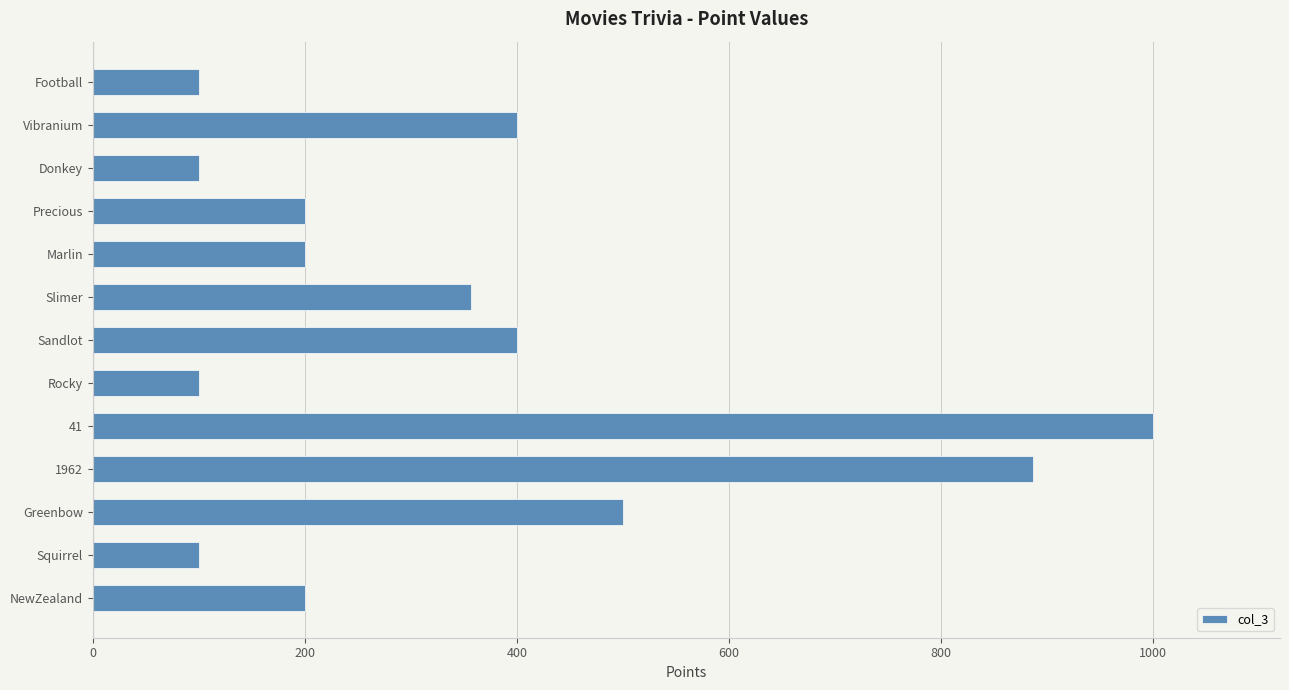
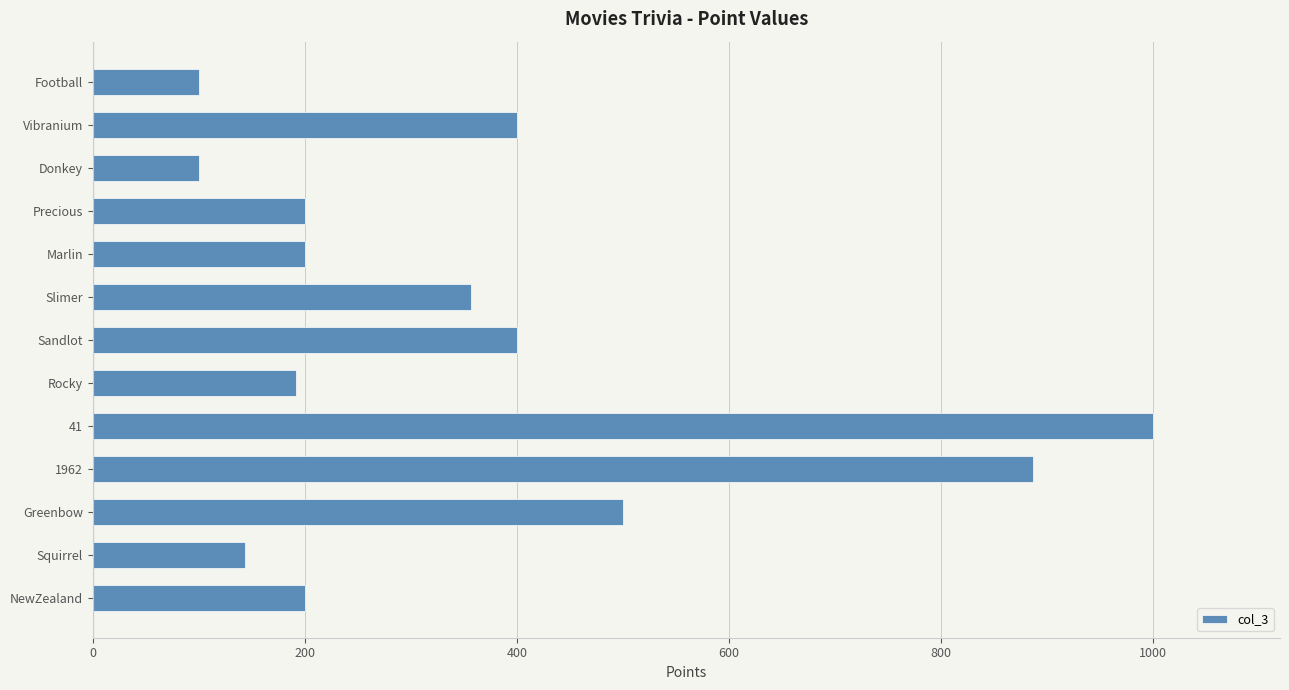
Rocky: 100 -> 192
Squirrel: 100 -> 144
